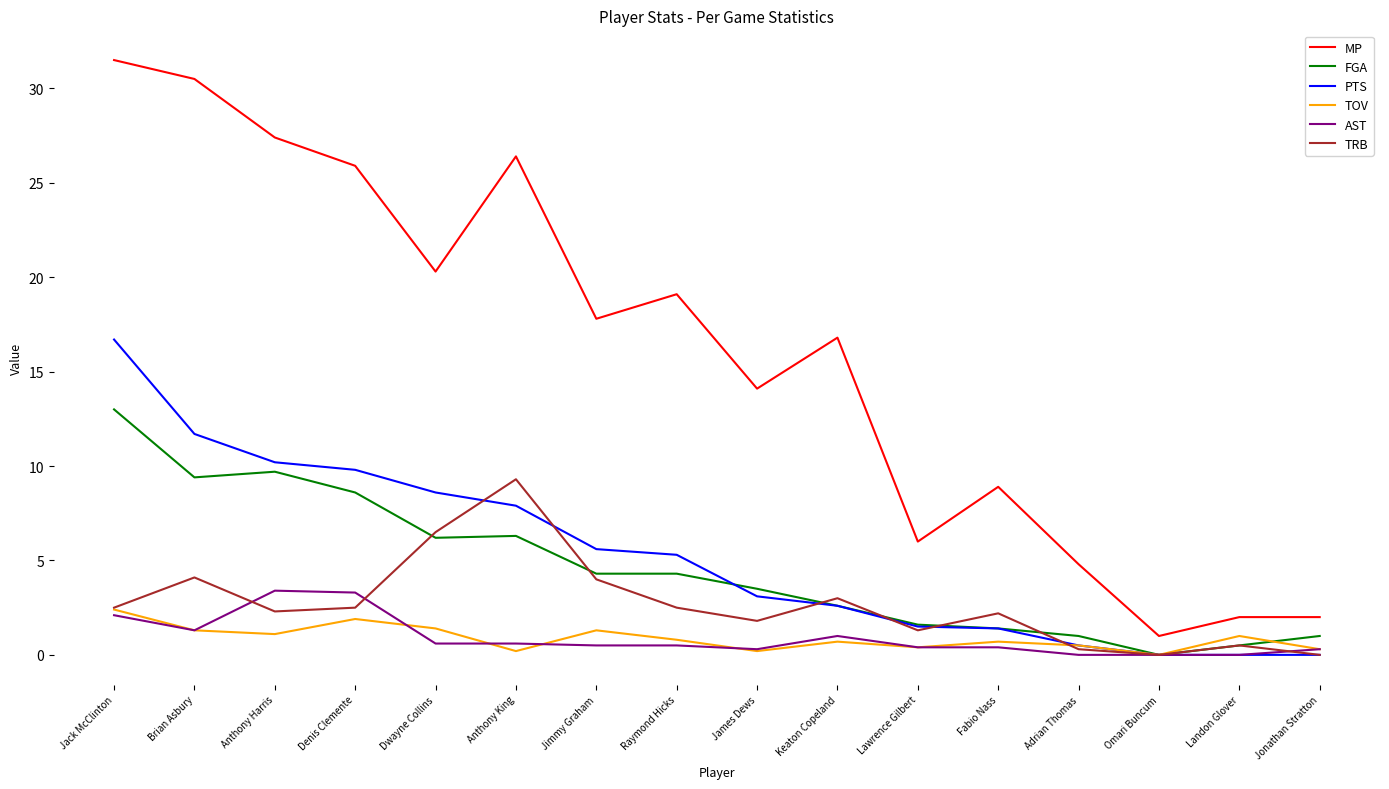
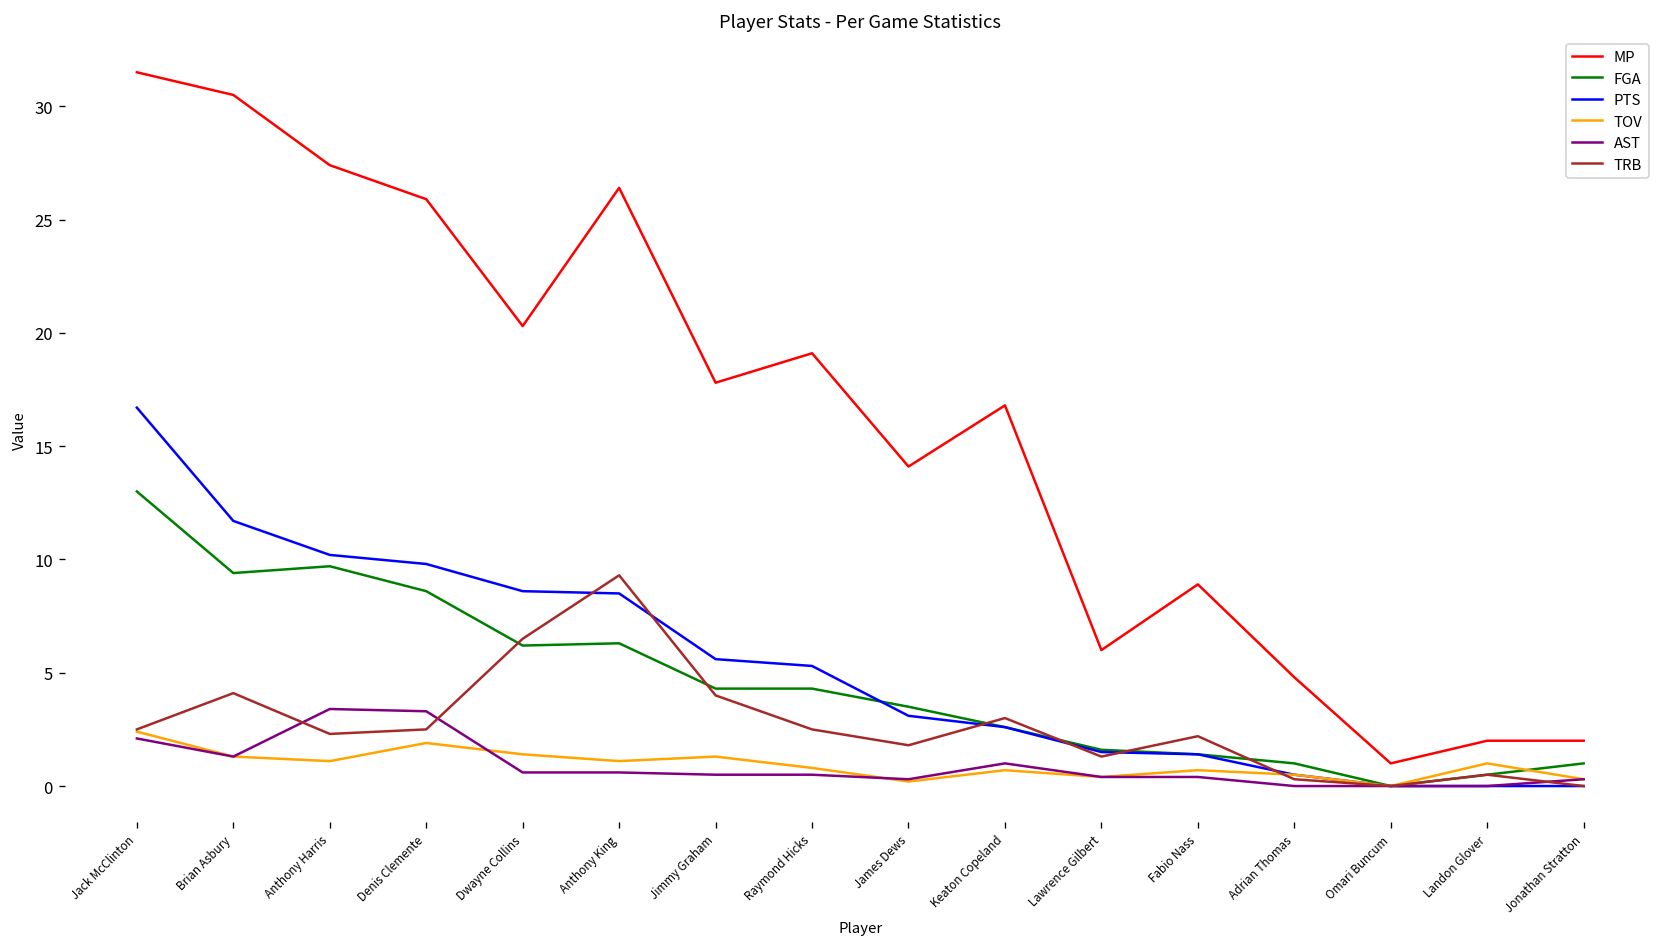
PTS, Anthony King: 7.9 -> 8.5
TOV, Anthony King: 0.2 -> 1.1
